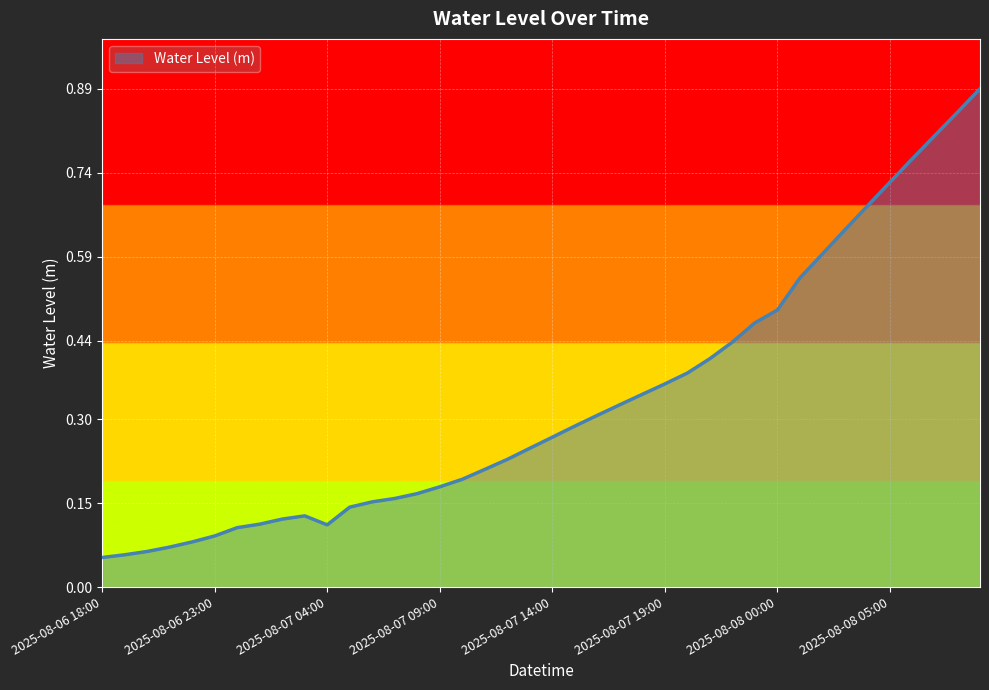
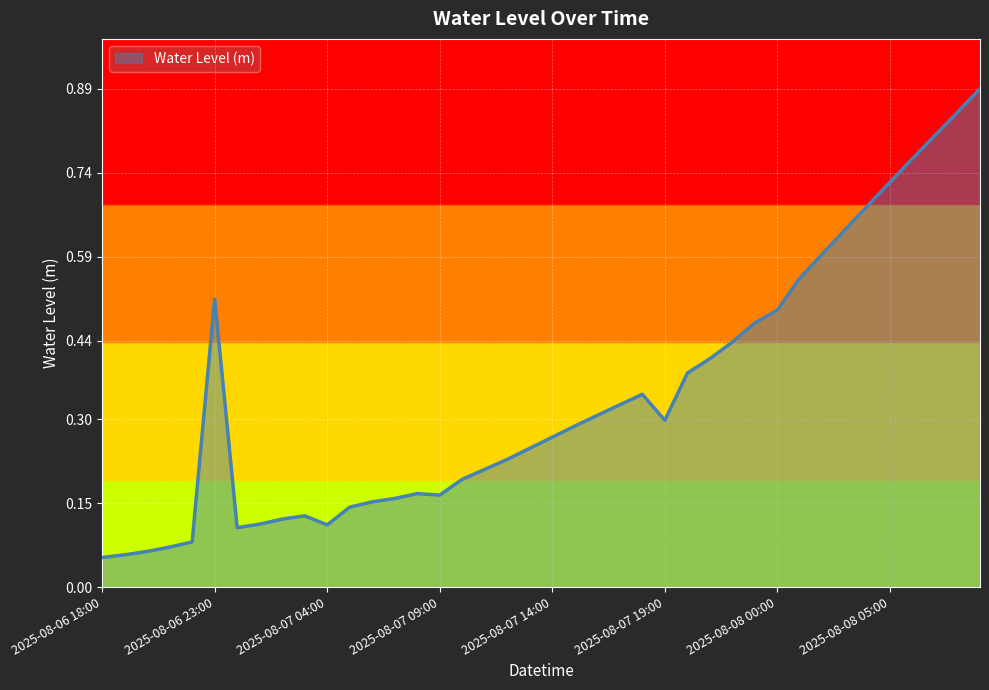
2025-08-06 23:00: 0.09 -> 0.51
2025-08-07 09:00: 0.18 -> 0.16
2025-08-07 19:00: 0.36 -> 0.30
